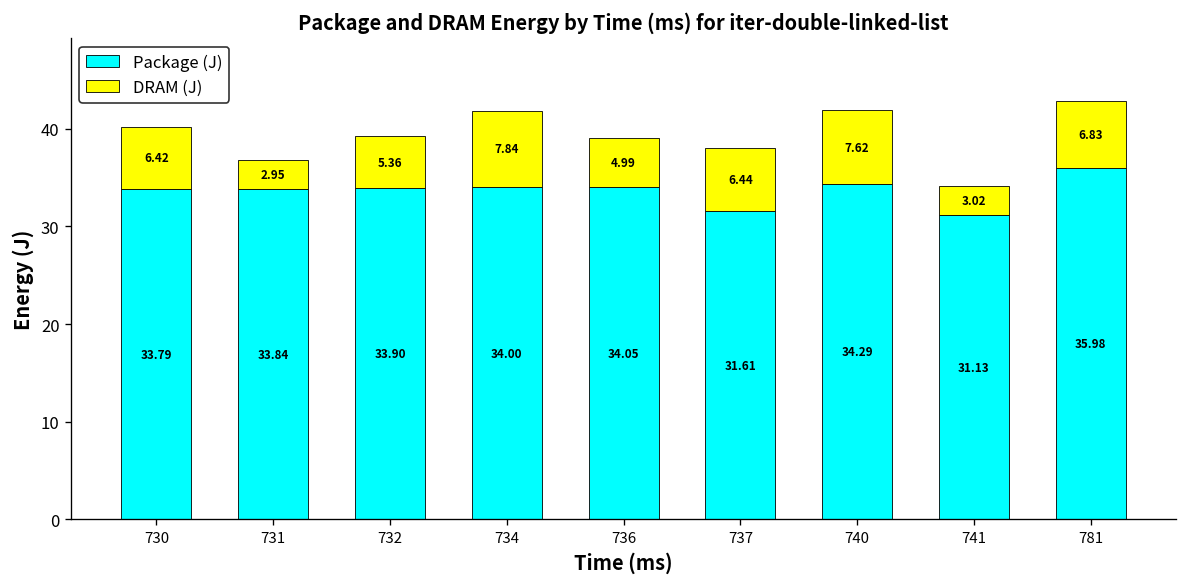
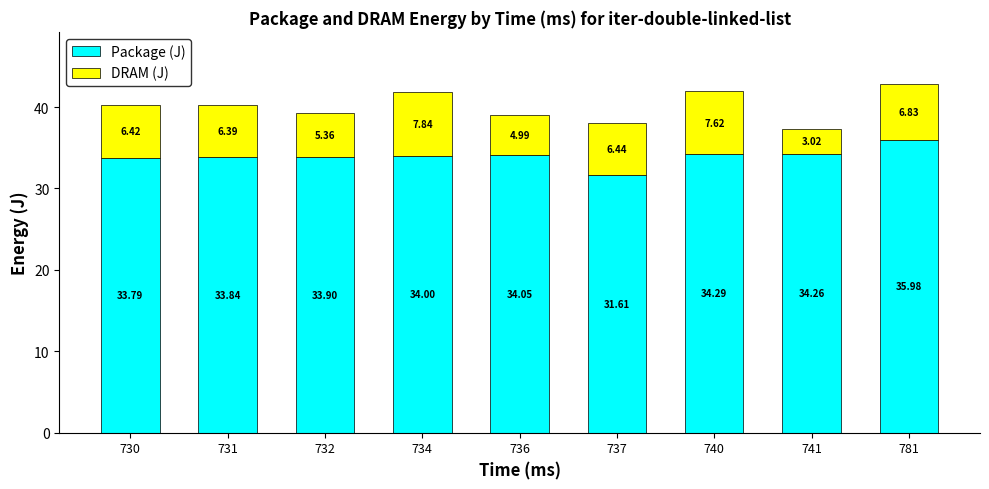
DRAM (J), 731: 2.95 -> 6.39
Package (J), 741: 31.13 -> 34.26
